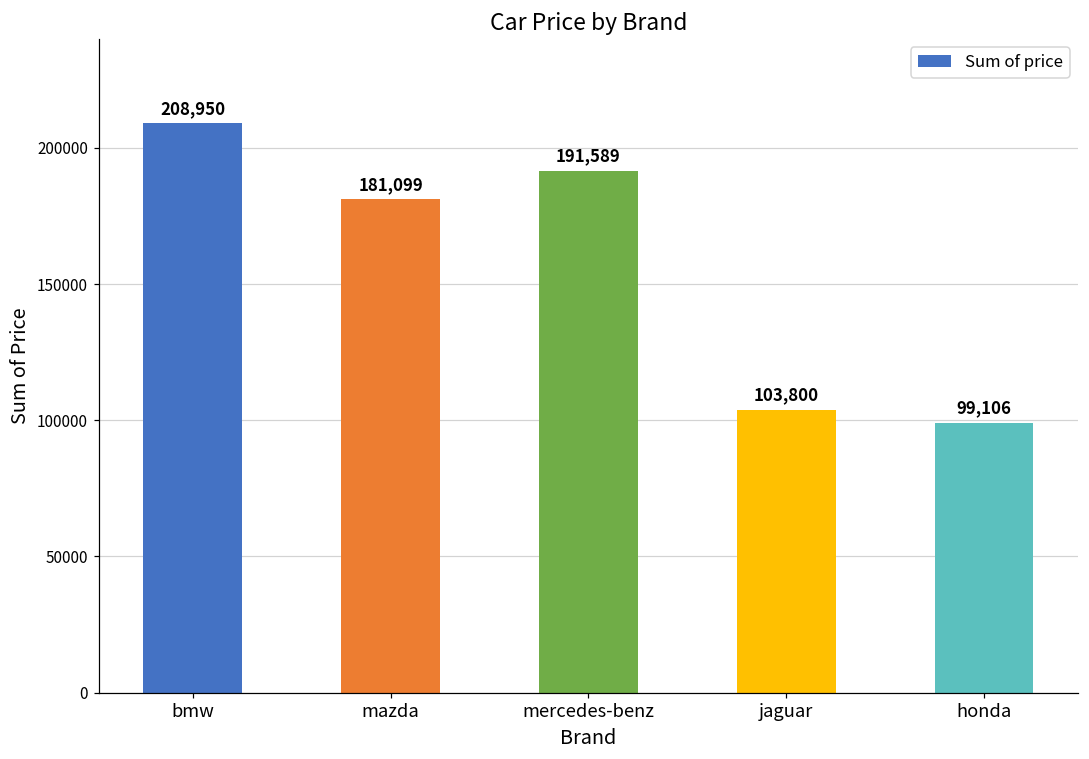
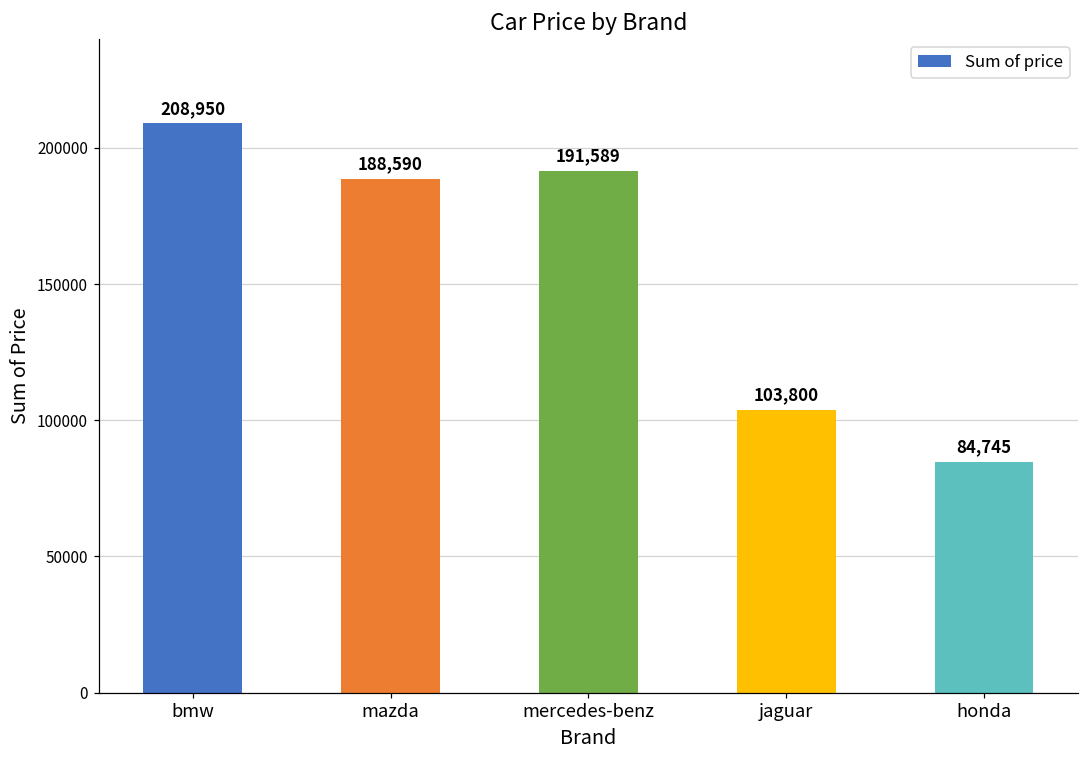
mazda: 181,099 -> 188,590
honda: 99,106 -> 84,745
